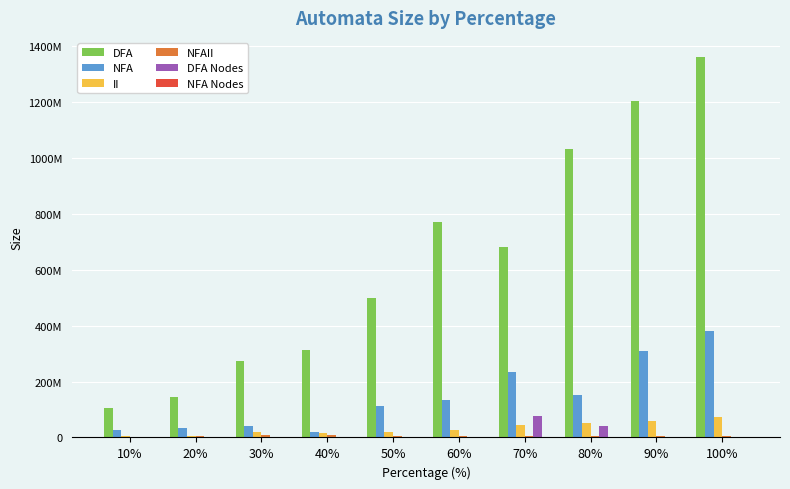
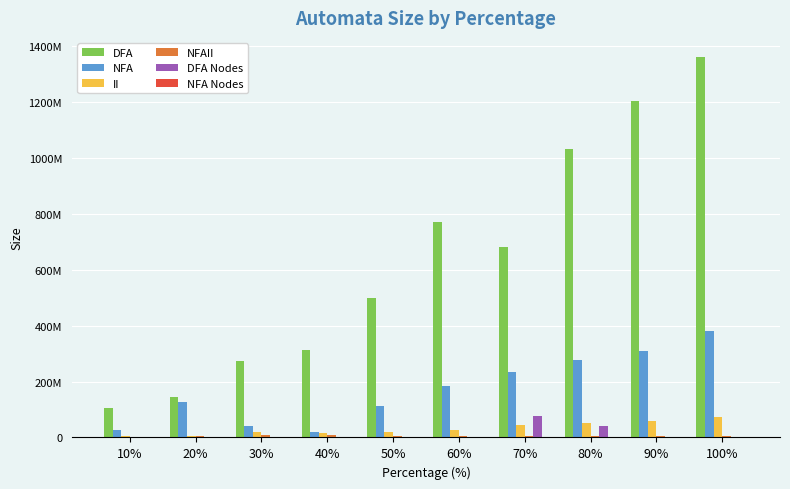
NFA, 20%: 30000000 -> 130000000
NFA, 60%: 130000000 -> 180000000
NFA, 80%: 150000000 -> 280000000
